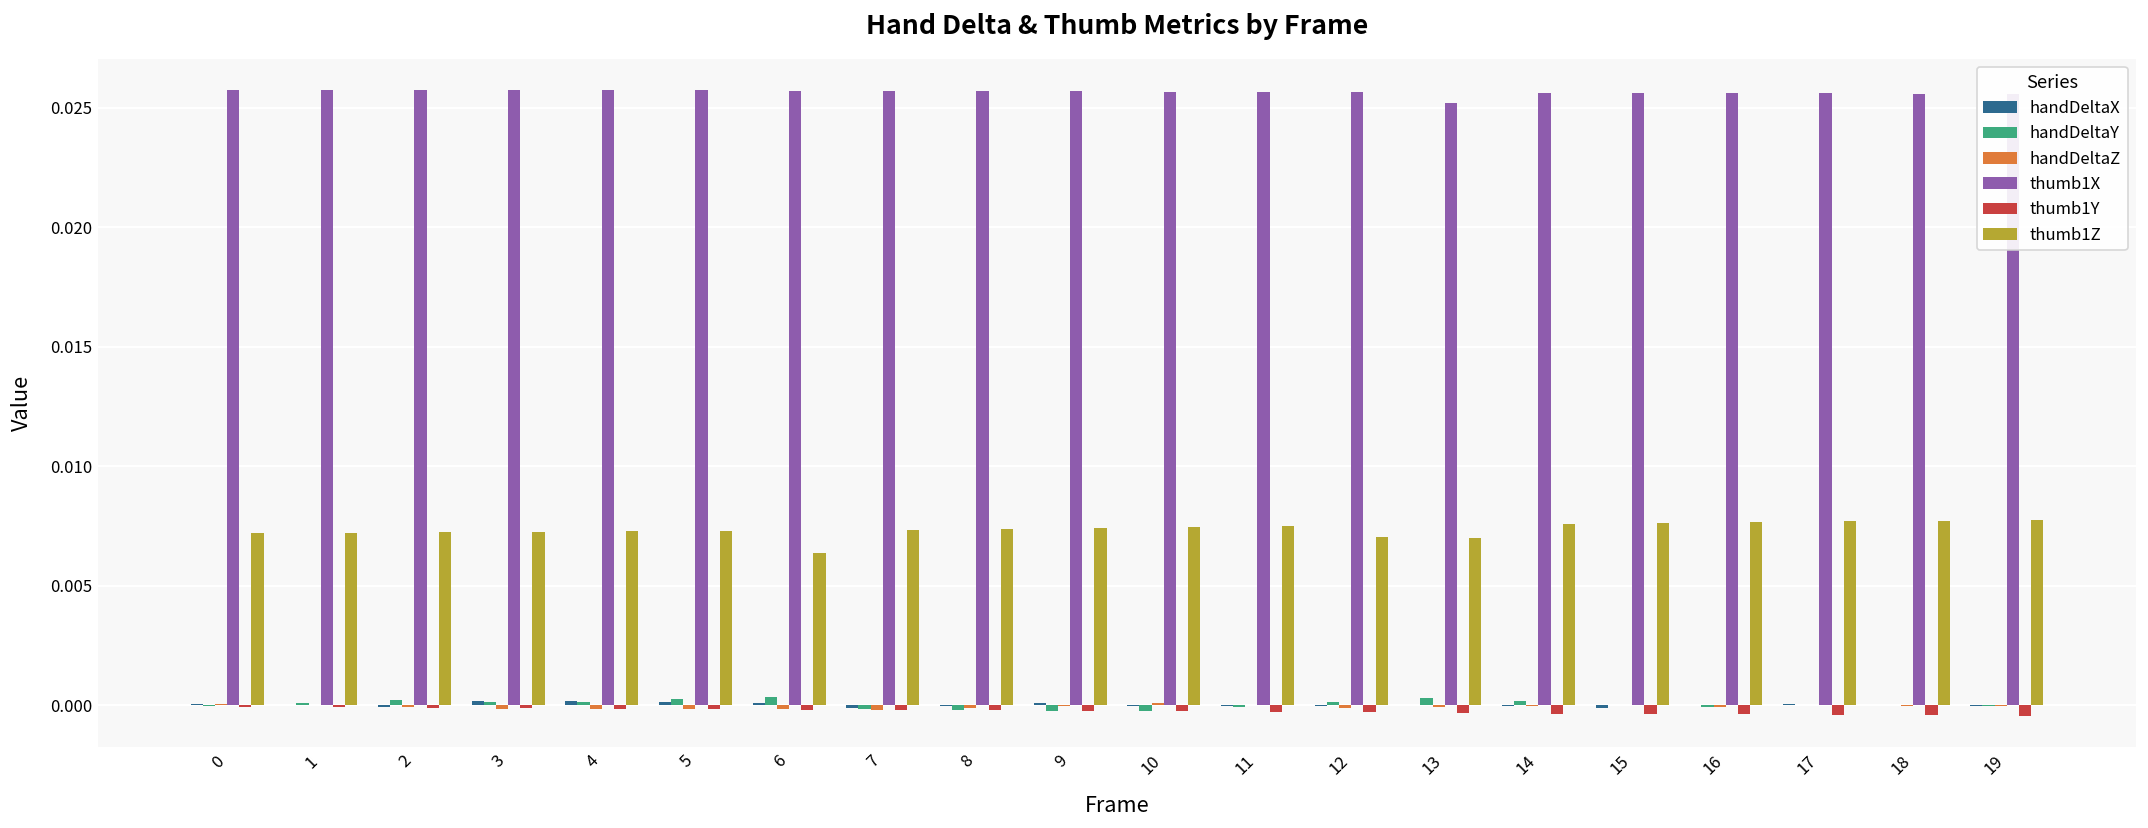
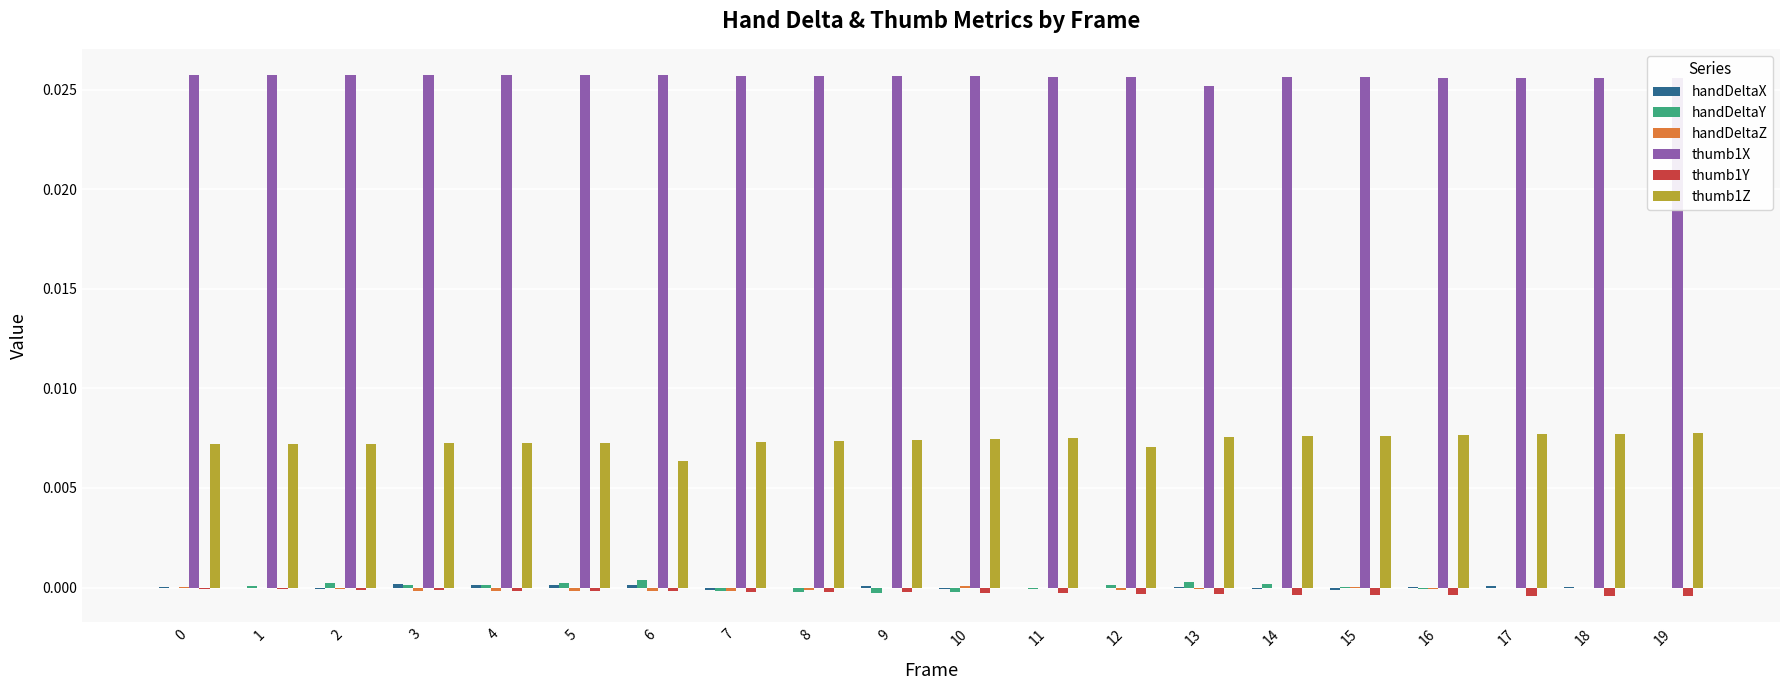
thumb1Z, 13: 0.0070 -> 0.0076
